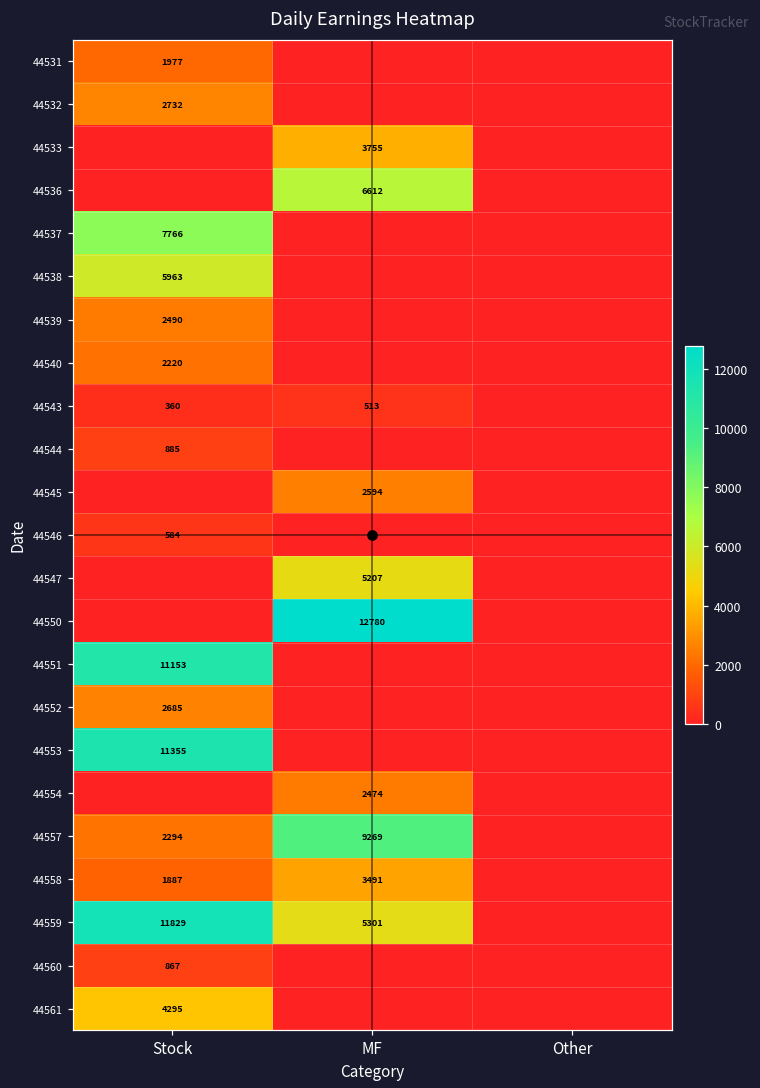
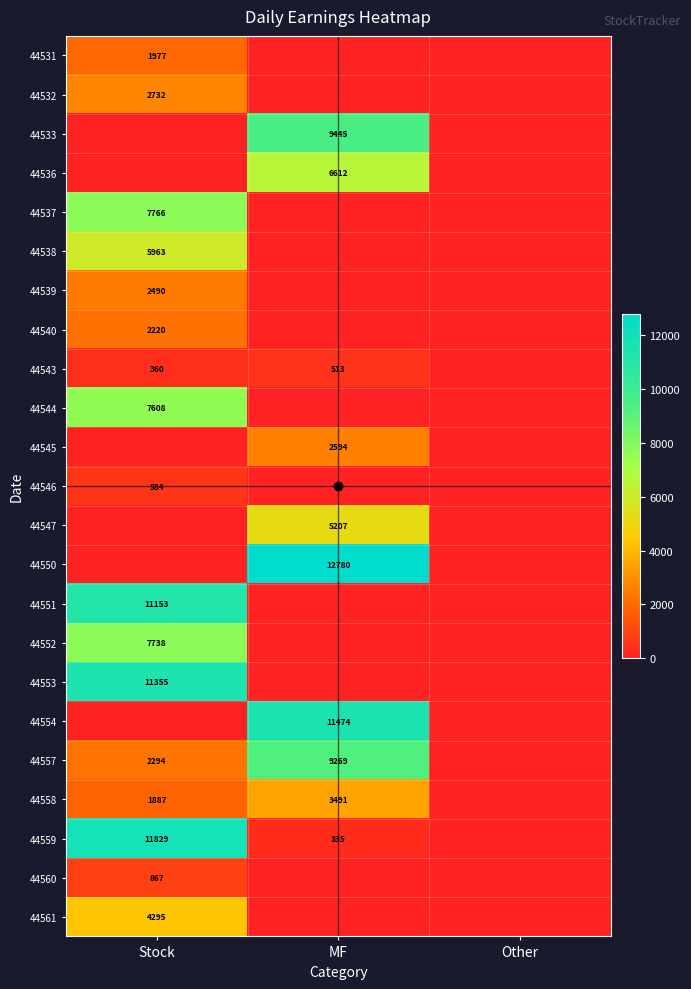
44533, MF: 3755 -> 9445
44544, Stock: 885 -> 7608
44552, Stock: 2685 -> 7738
44554, MF: 2474 -> 11474
44559, MF: 5301 -> 335
